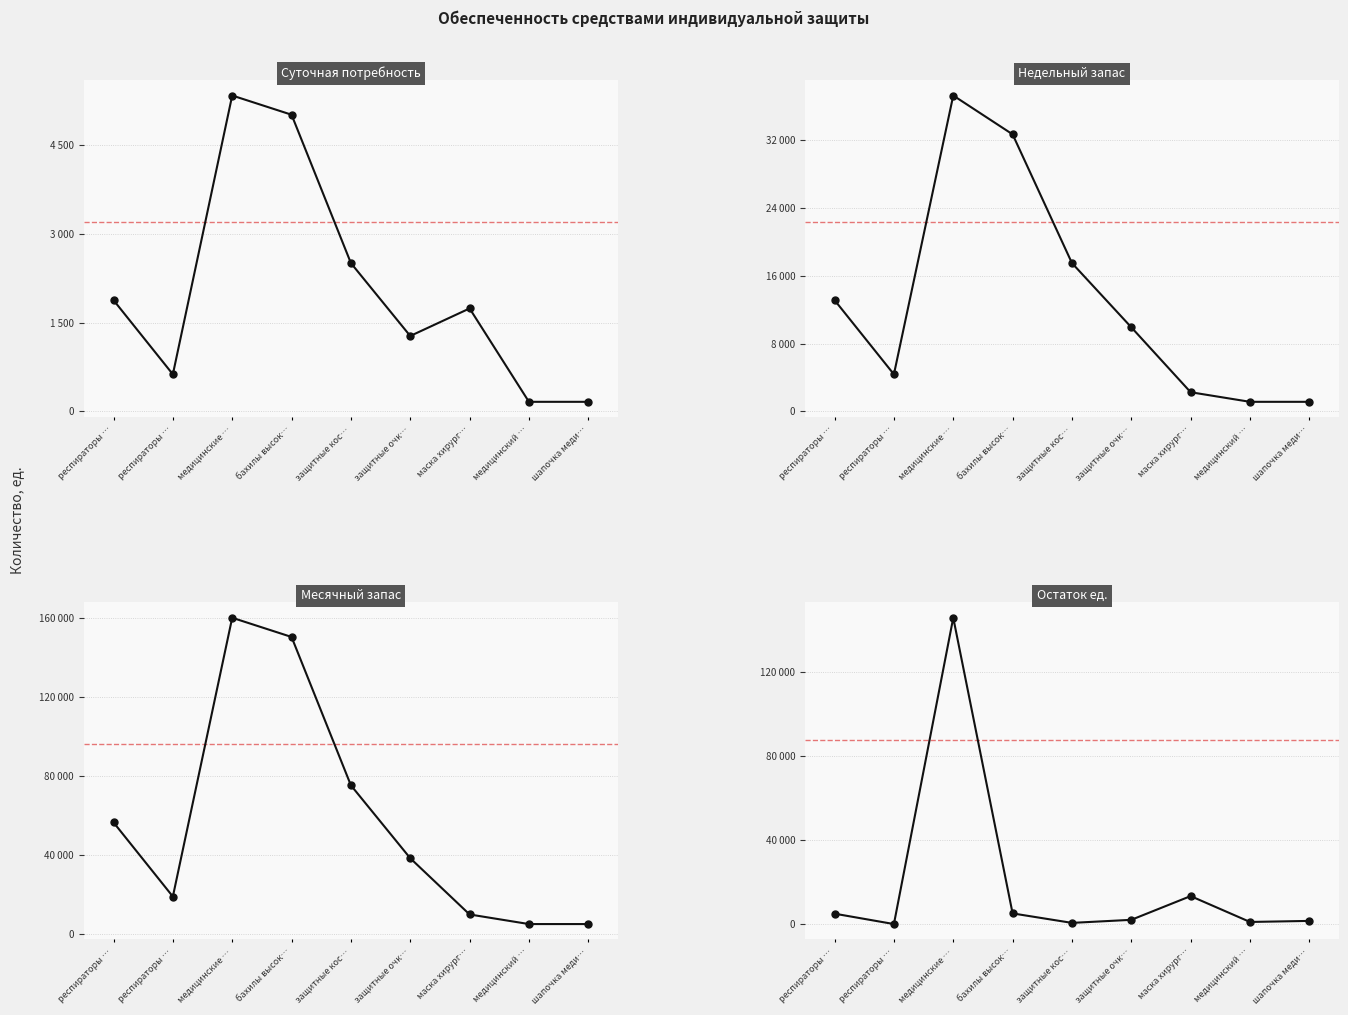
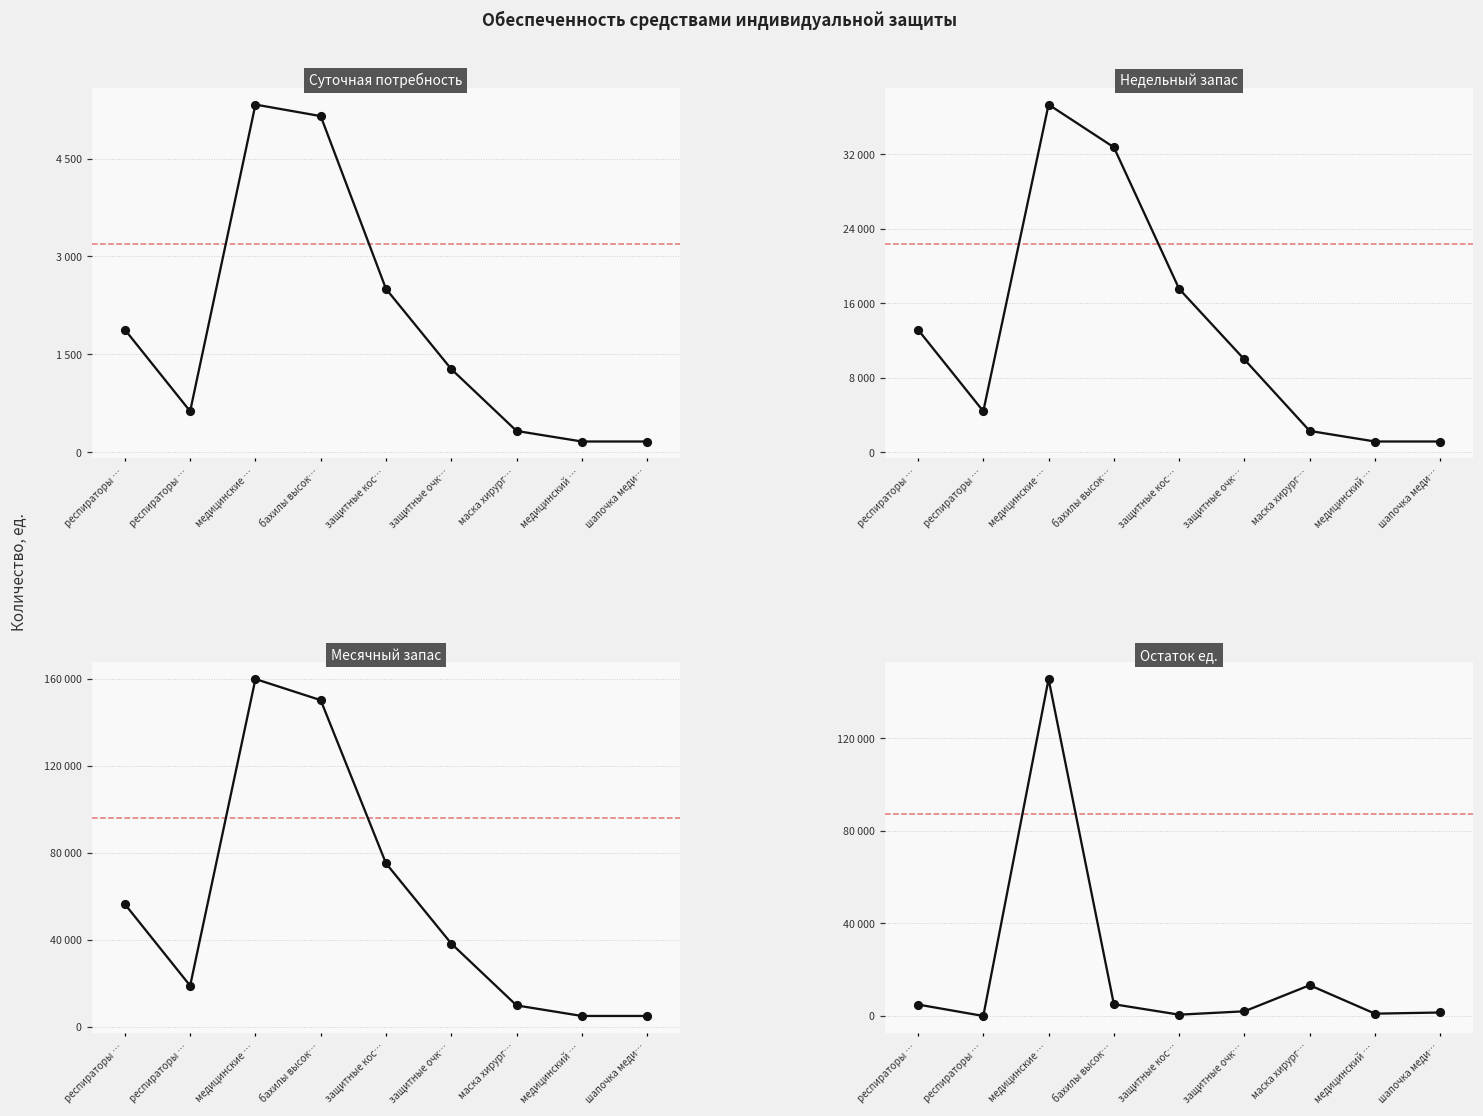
Суточная потребность, бахилы высок…: 5000 -> 5200
Суточная потребность, маска хирург…: 1700 -> 300
